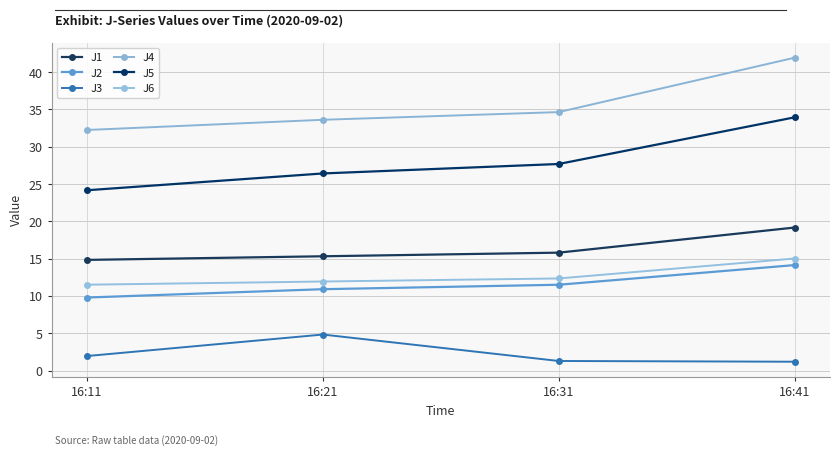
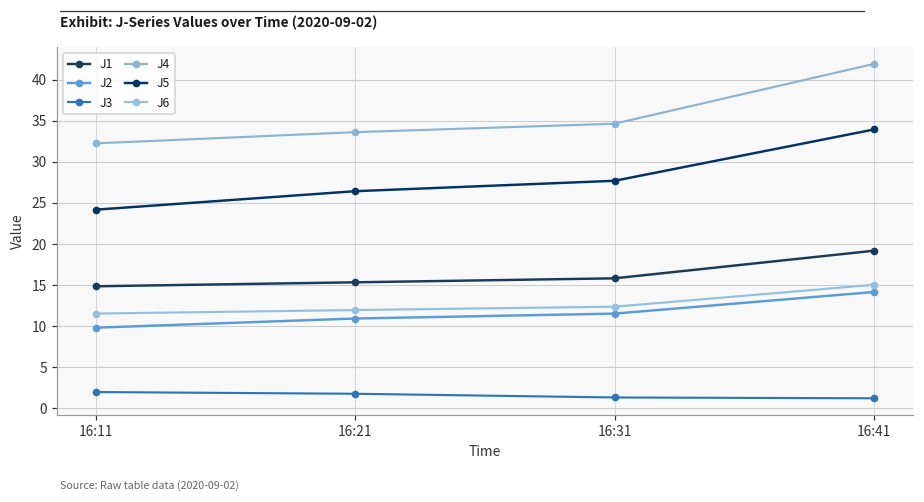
J3, 16:21: 5 -> 2
